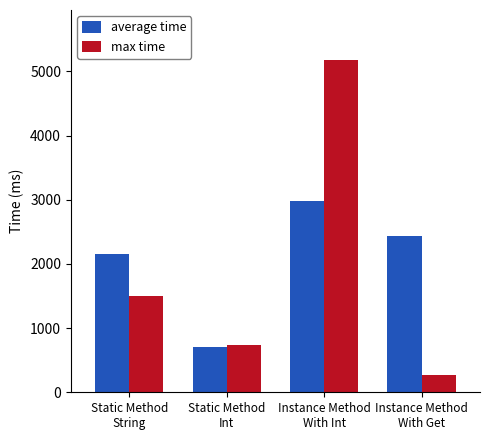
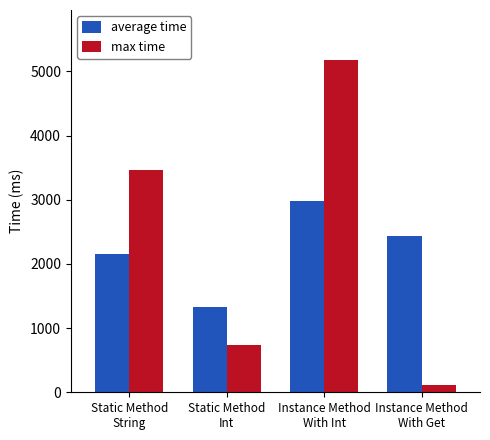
max time, Static Method String: 1500 -> 3500
average time, Static Method Int: 700 -> 1300
max time, Instance Method With Get: 300 -> 100
